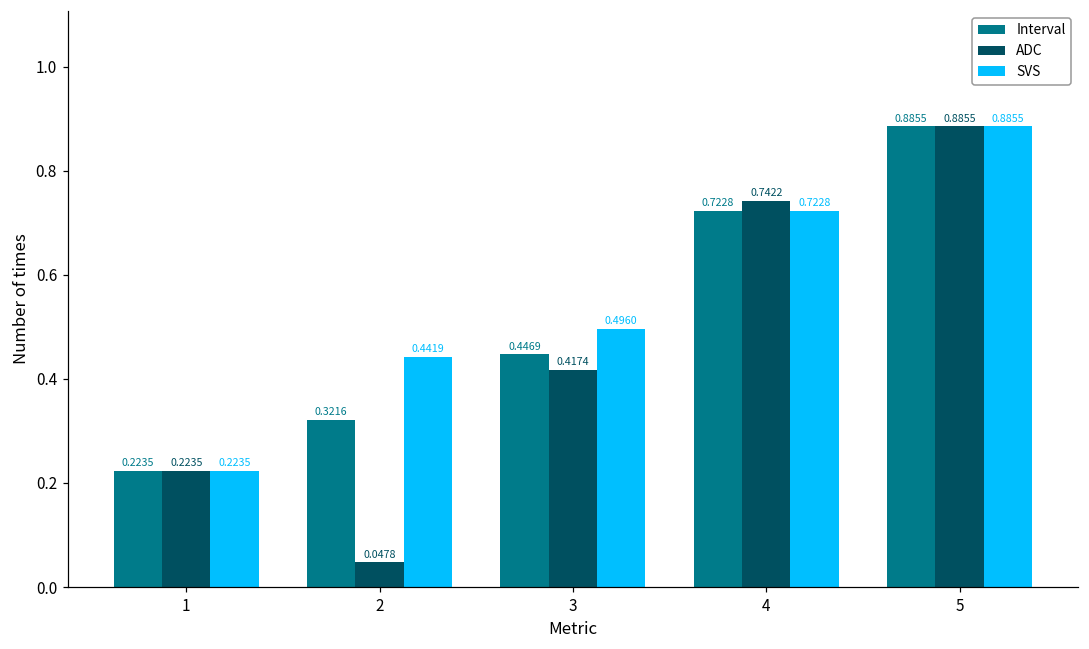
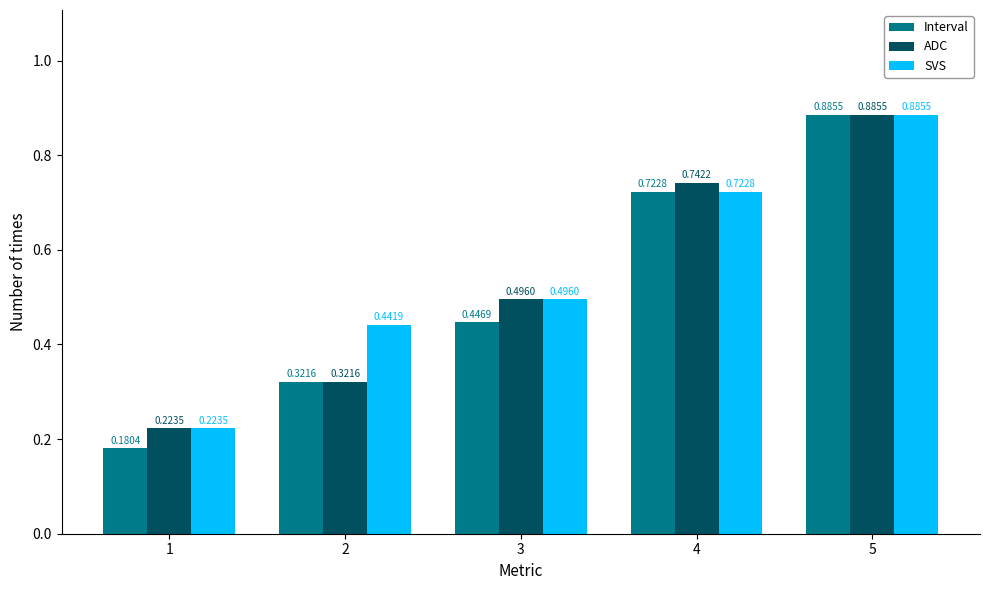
Interval, 1: 0.2235 -> 0.1804
ADC, 2: 0.0478 -> 0.3216
ADC, 3: 0.4174 -> 0.4960
